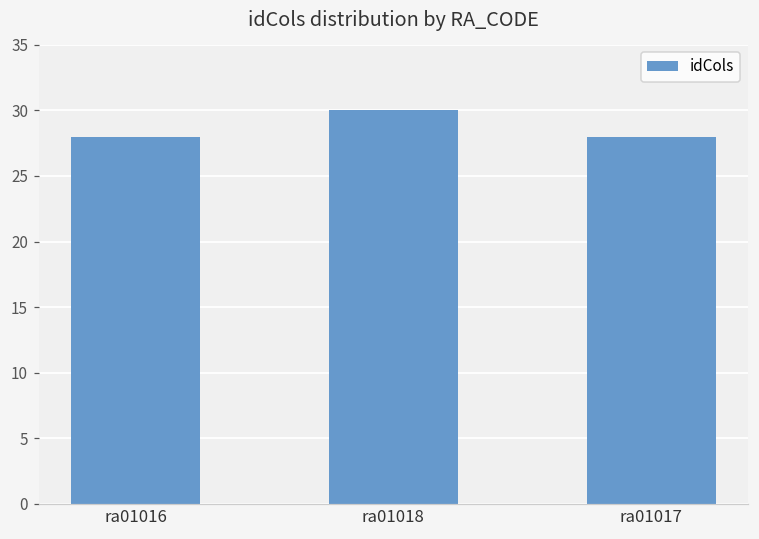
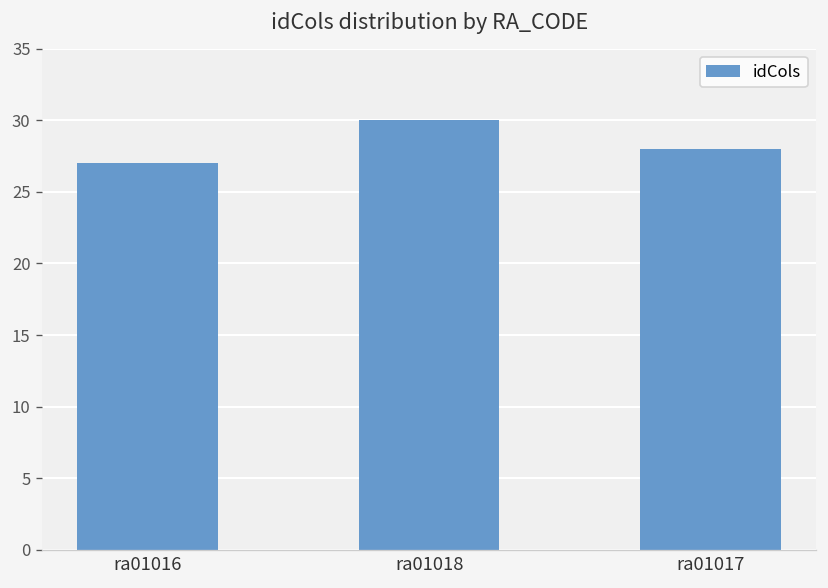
ra01016: 28 -> 27
